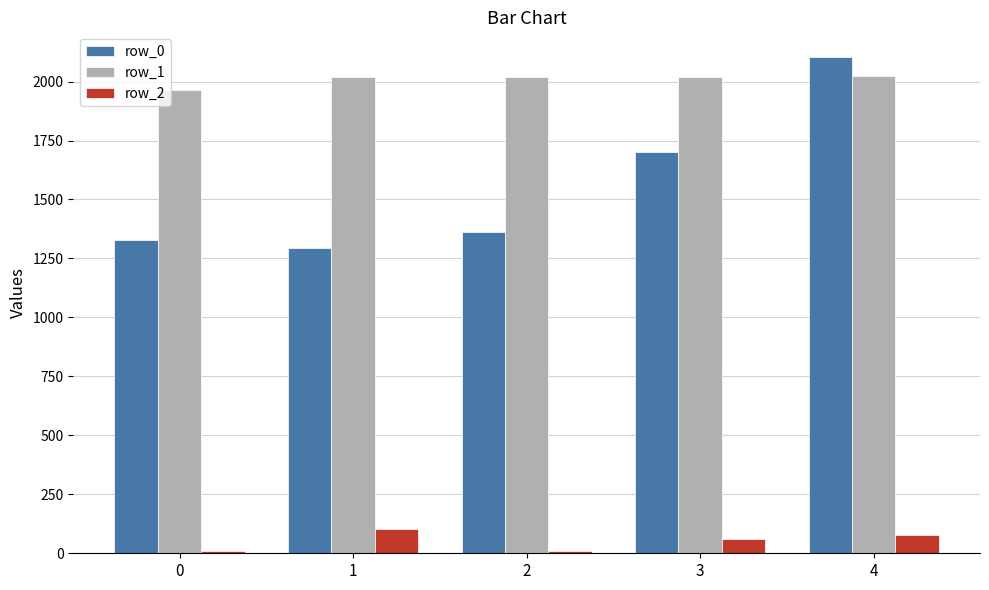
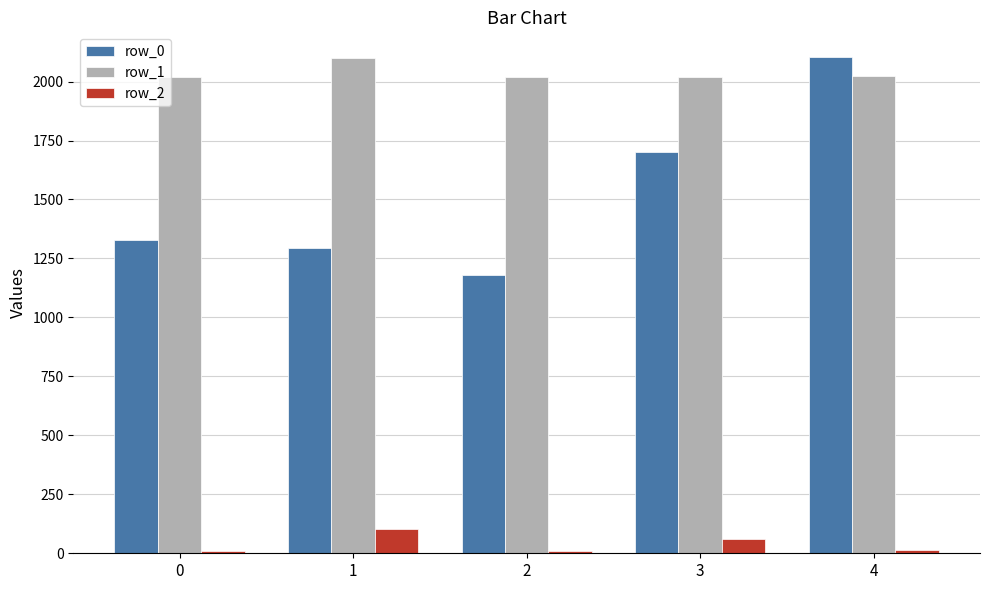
row_1, 0: 1970 -> 2020
row_1, 1: 2020 -> 2100
row_0, 2: 1360 -> 1180
row_2, 4: 80 -> 10
